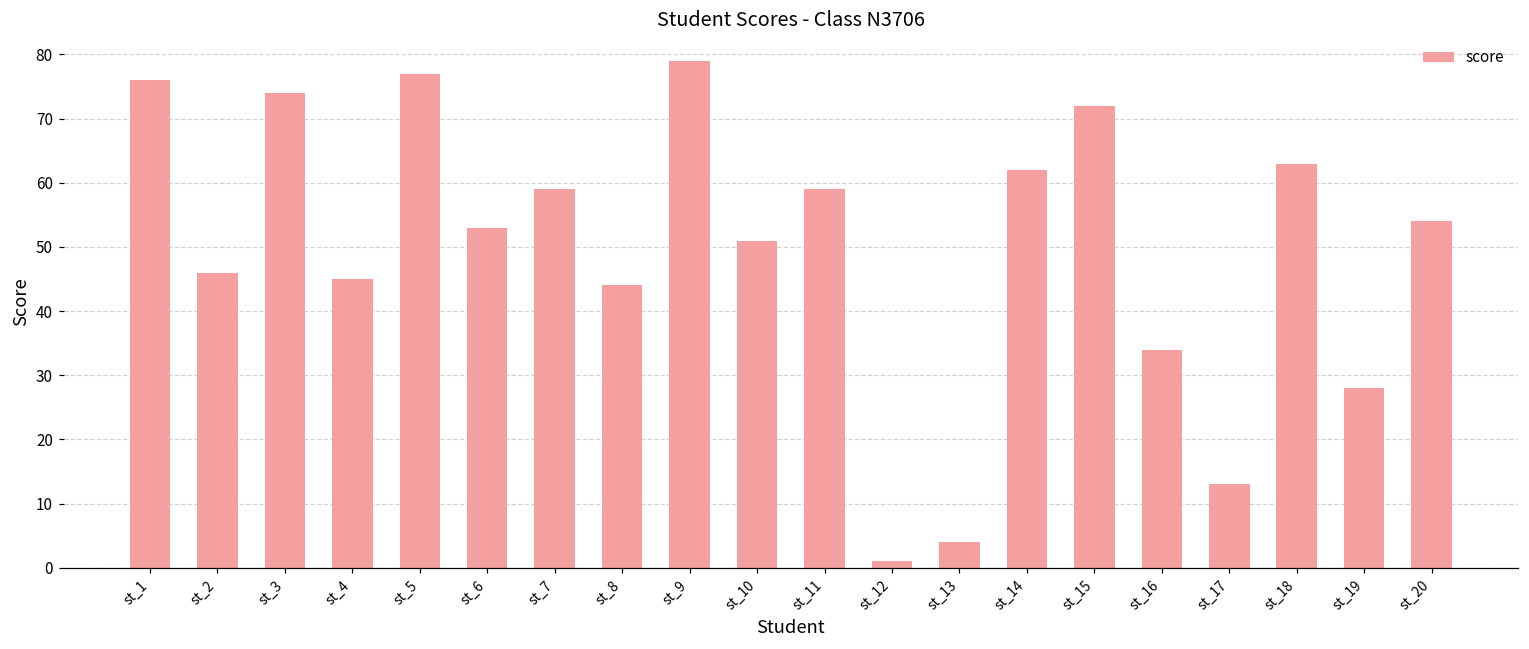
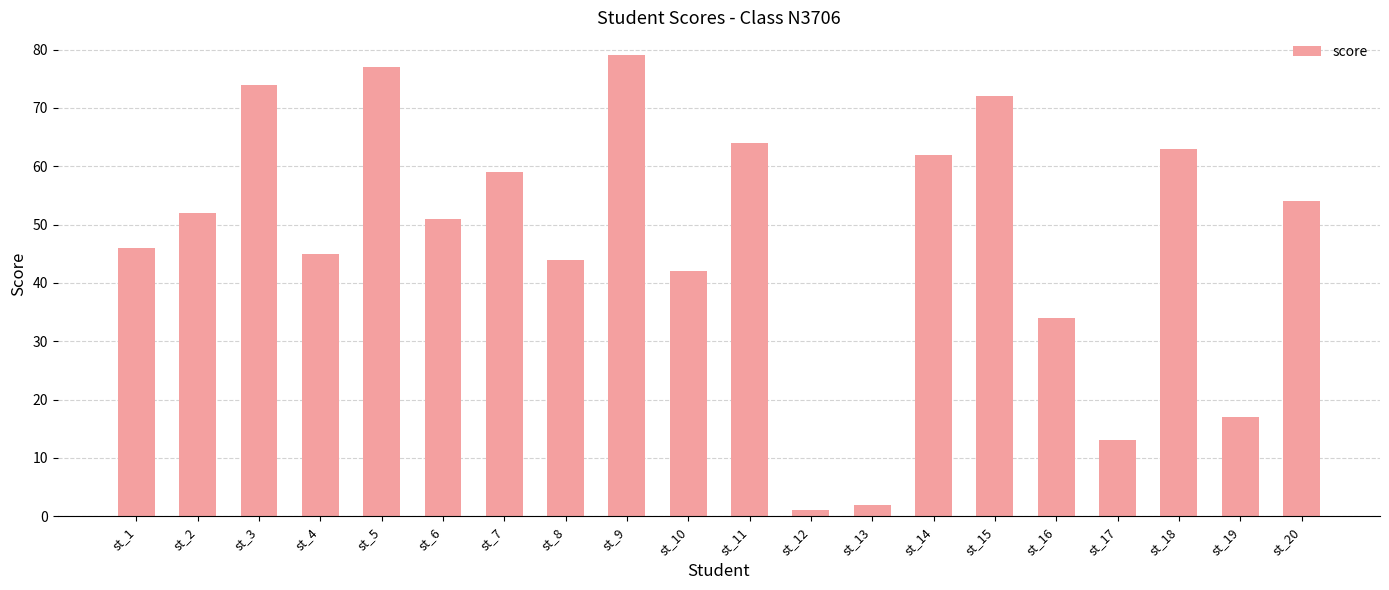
st_1: 76 -> 46
st_2: 46 -> 52
st_6: 53 -> 51
st_10: 51 -> 42
st_11: 59 -> 64
st_13: 4 -> 2
st_19: 28 -> 17
